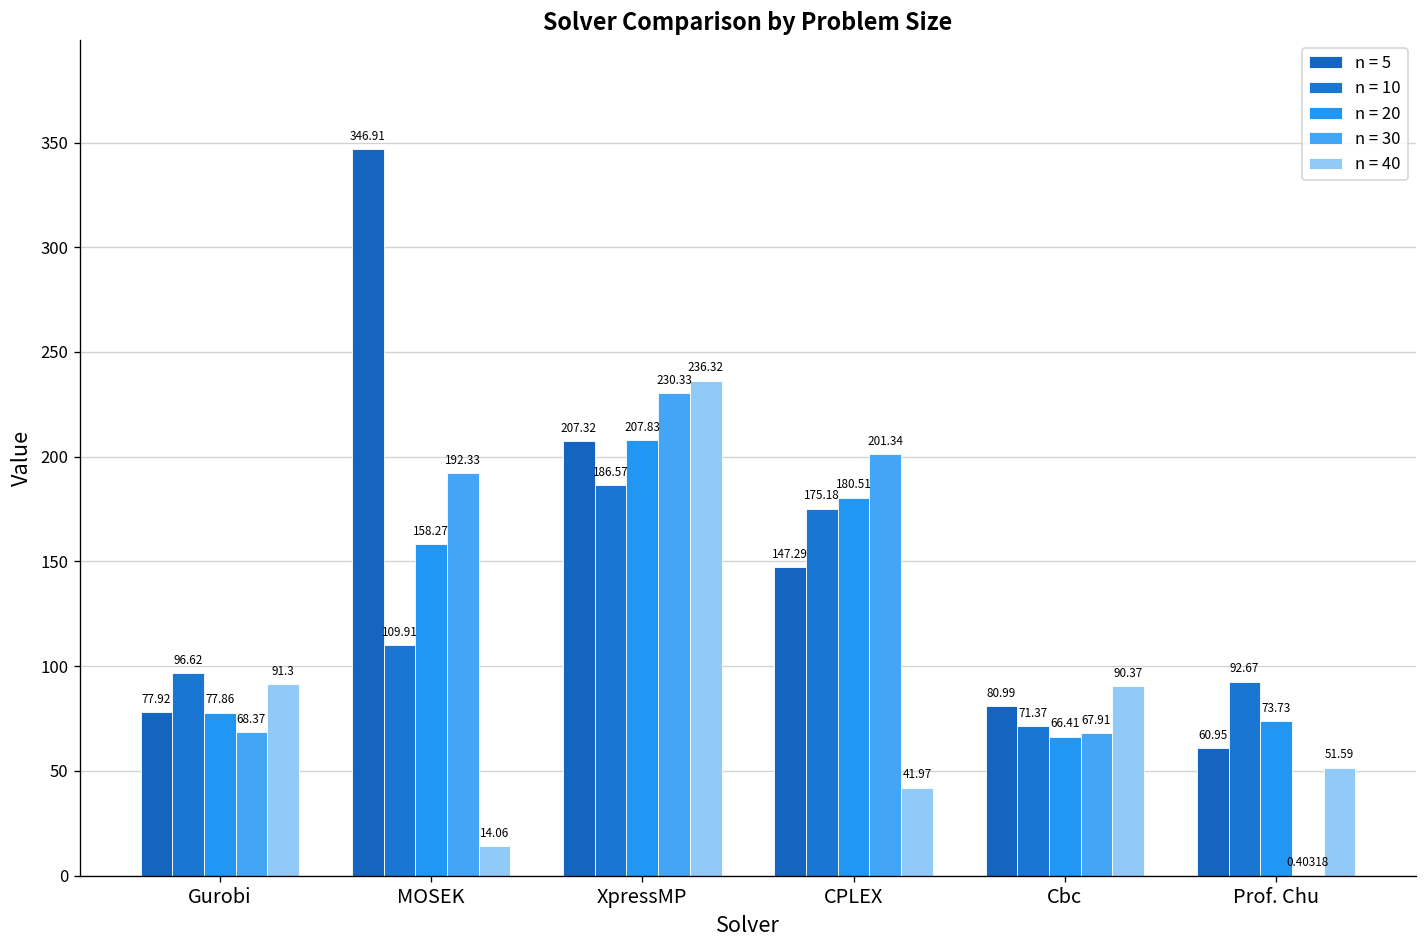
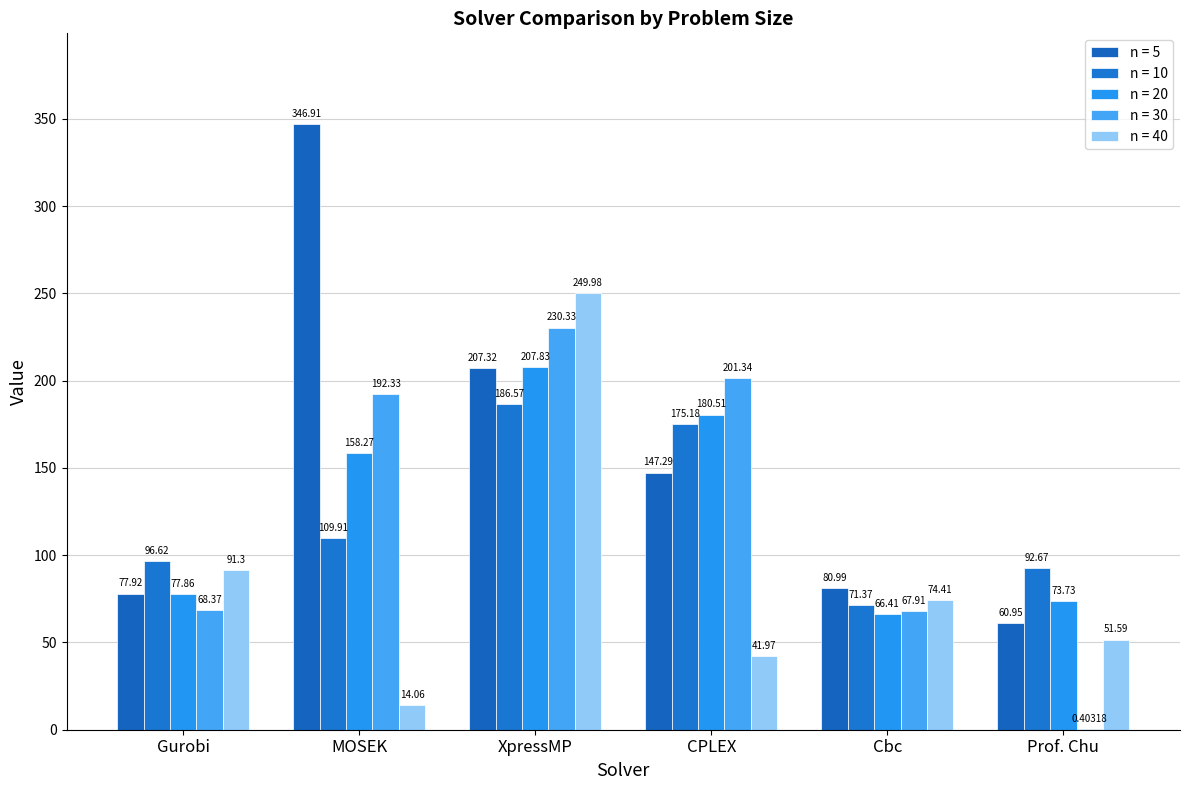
n = 40, XpressMP: 236.32 -> 249.98
n = 40, Cbc: 90.37 -> 74.41
